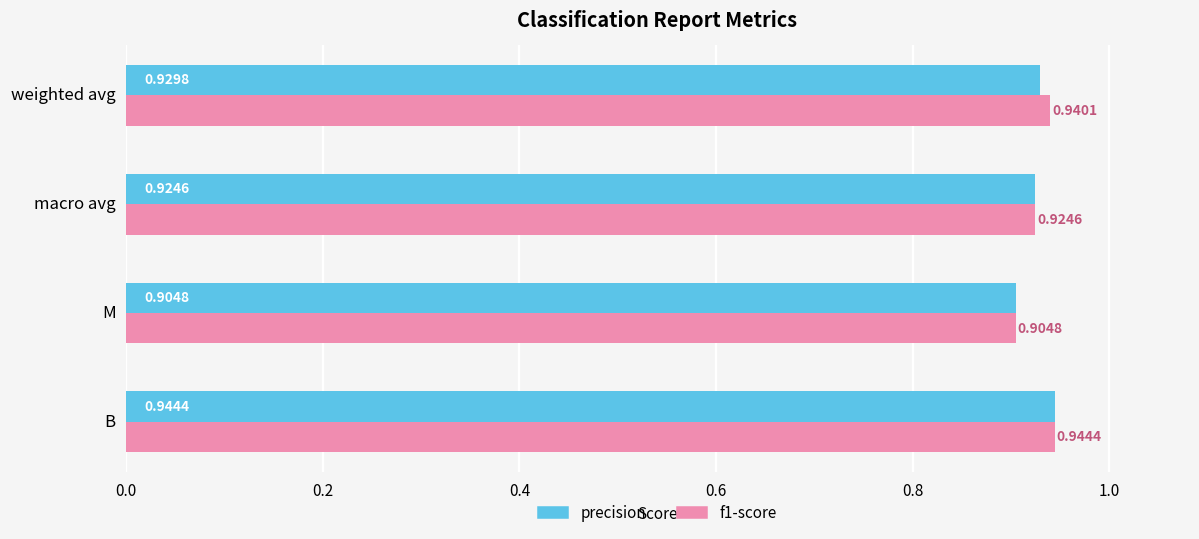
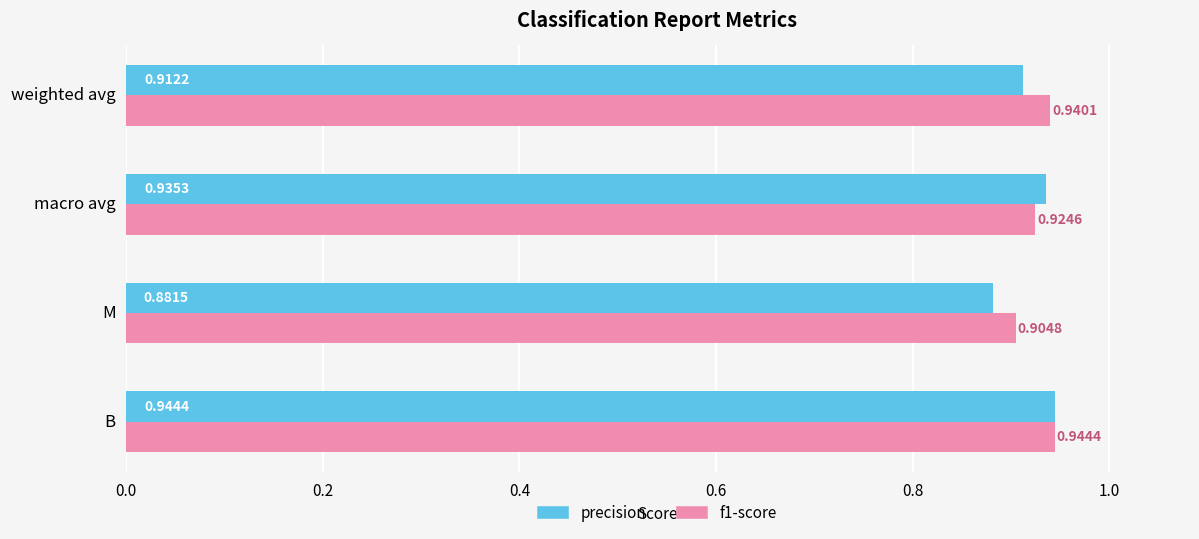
precision, weighted avg: 0.9298 -> 0.9122
precision, macro avg: 0.9246 -> 0.9353
precision, M: 0.9048 -> 0.8815
